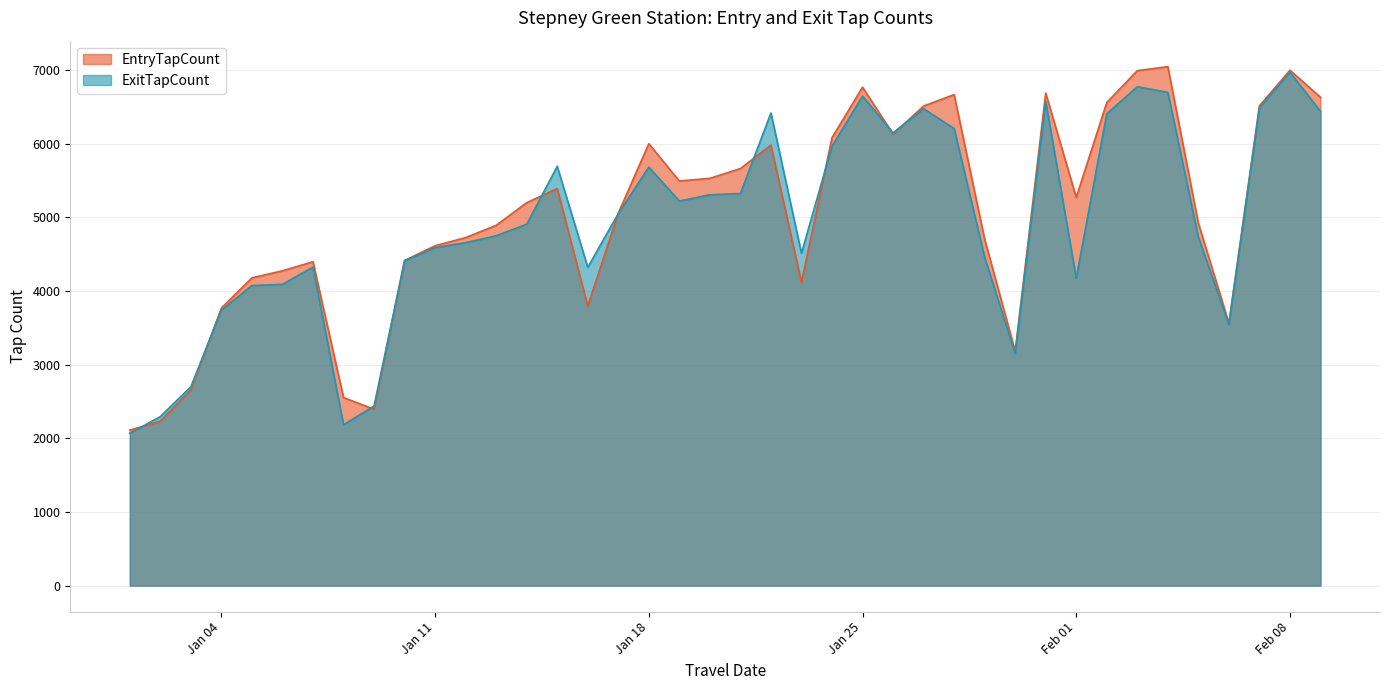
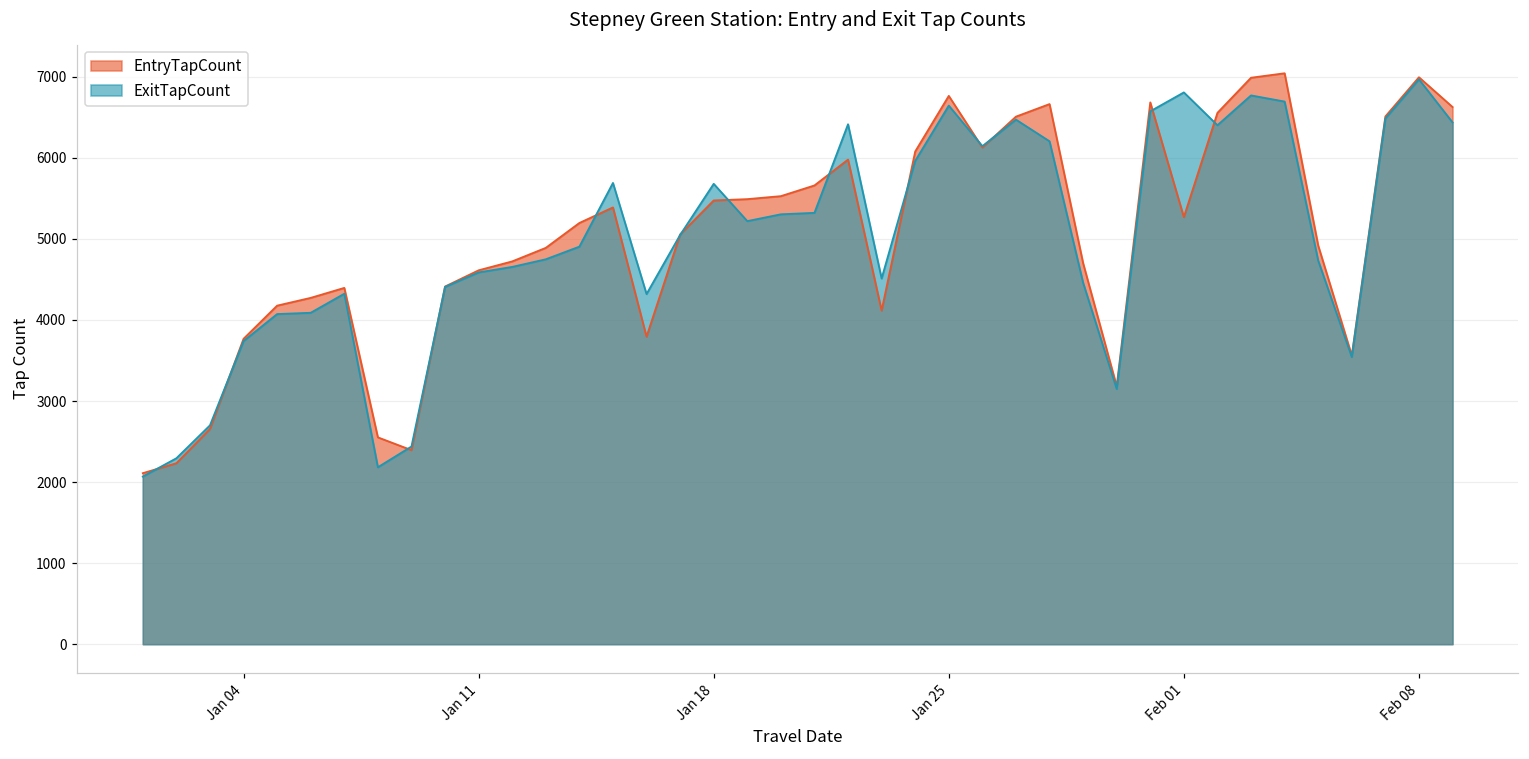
EntryTapCount, Jan 18: 6000 -> 5500
ExitTapCount, Feb 01: 4200 -> 6800
